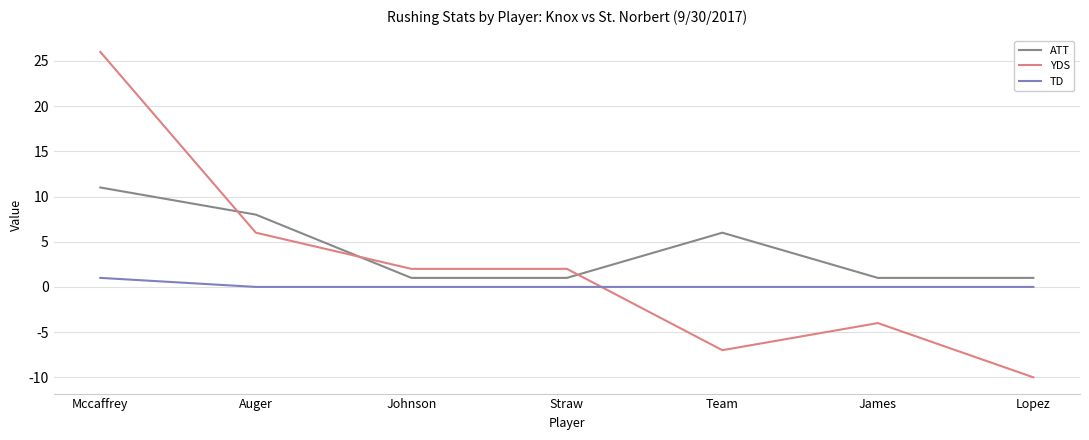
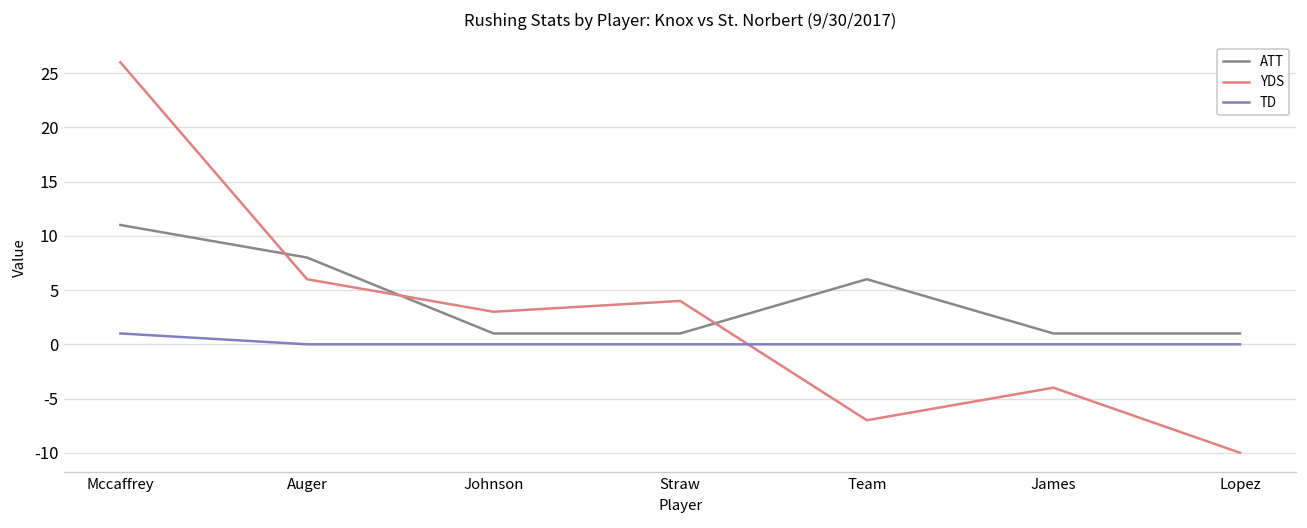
YDS, Johnson: 2 -> 3
YDS, Straw: 2 -> 4
